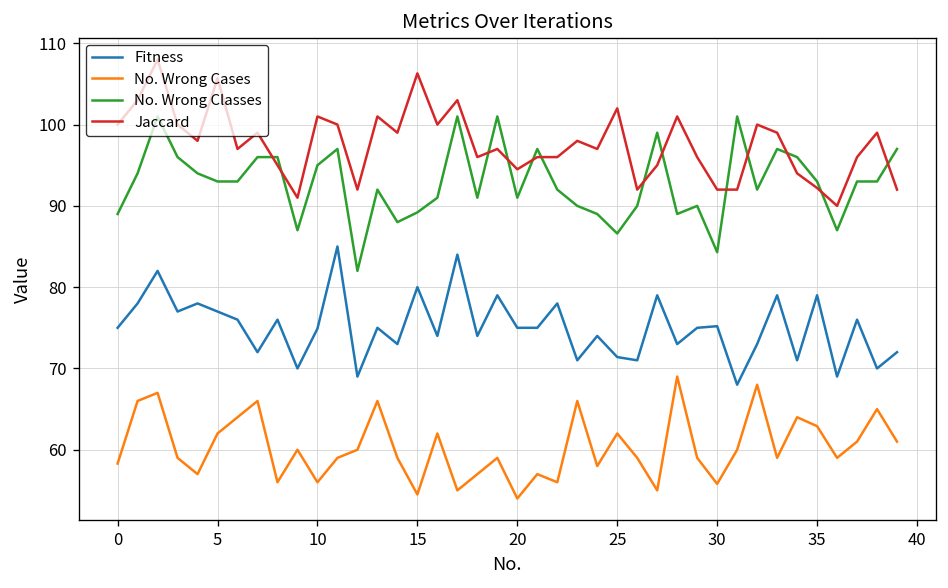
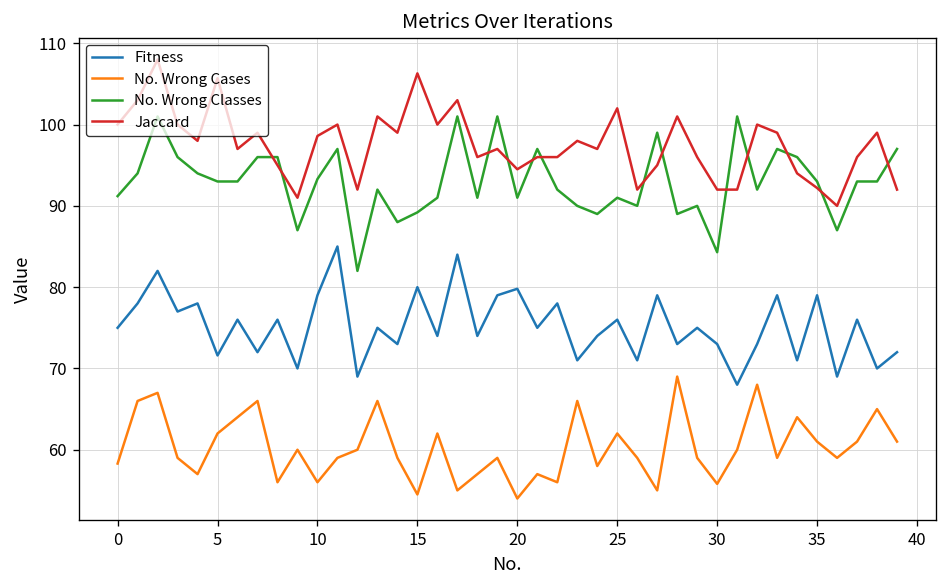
No. Wrong Classes, 0: 89 -> 91
Fitness, 5: 77 -> 72
Fitness, 10: 75 -> 79
No. Wrong Classes, 10: 95 -> 93
Jaccard, 10: 101 -> 99
Fitness, 20: 75 -> 80
Fitness, 25: 71 -> 76
No. Wrong Classes, 25: 87 -> 91
Fitness, 30: 75 -> 73
No. Wrong Cases, 35: 63 -> 61
